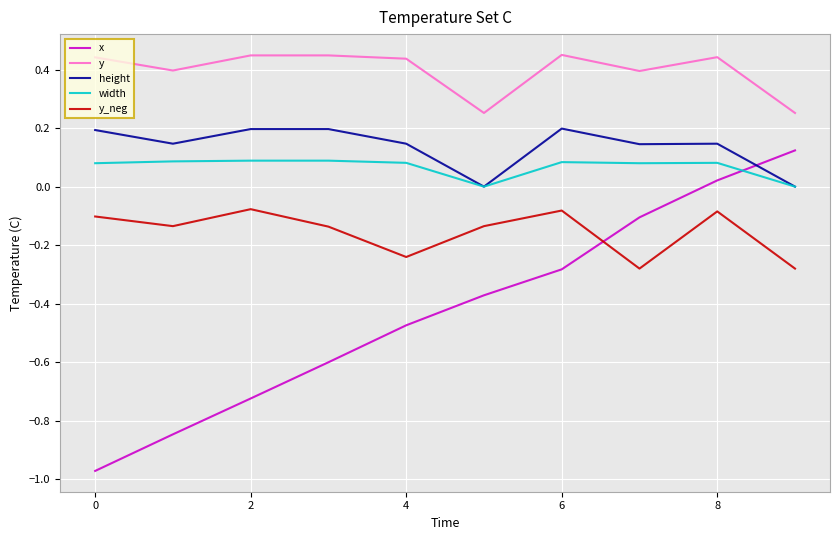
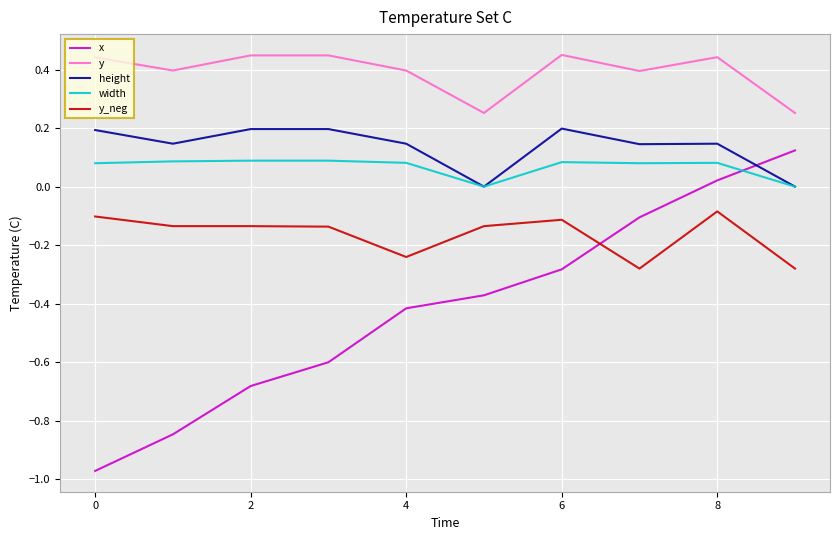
x, 2: -0.72 -> -0.68
y_neg, 2: -0.08 -> -0.14
x, 4: -0.47 -> -0.42
y, 4: 0.44 -> 0.40
y_neg, 6: -0.08 -> -0.11
